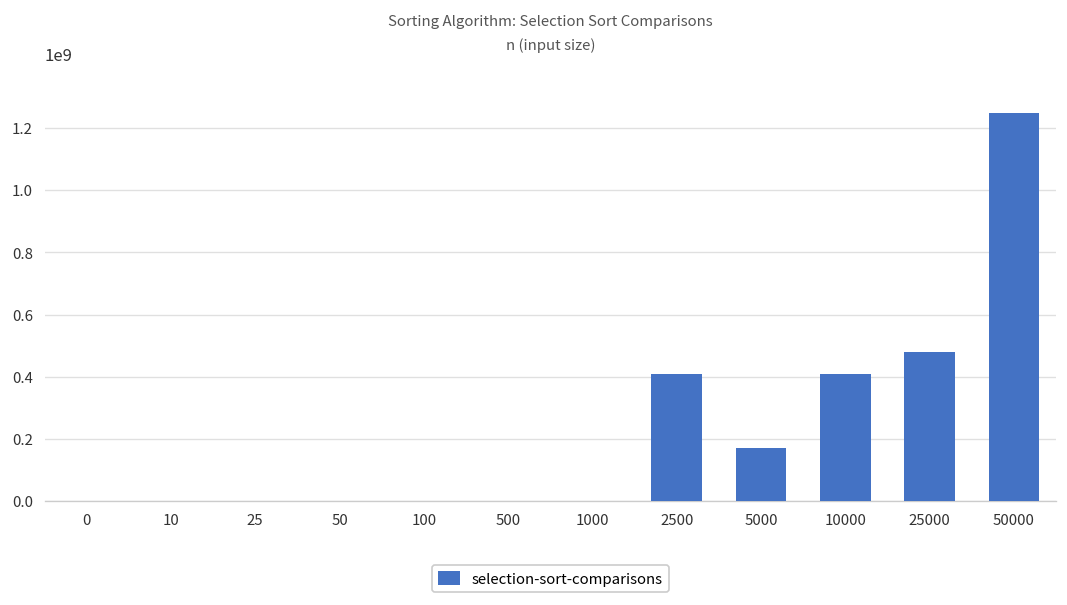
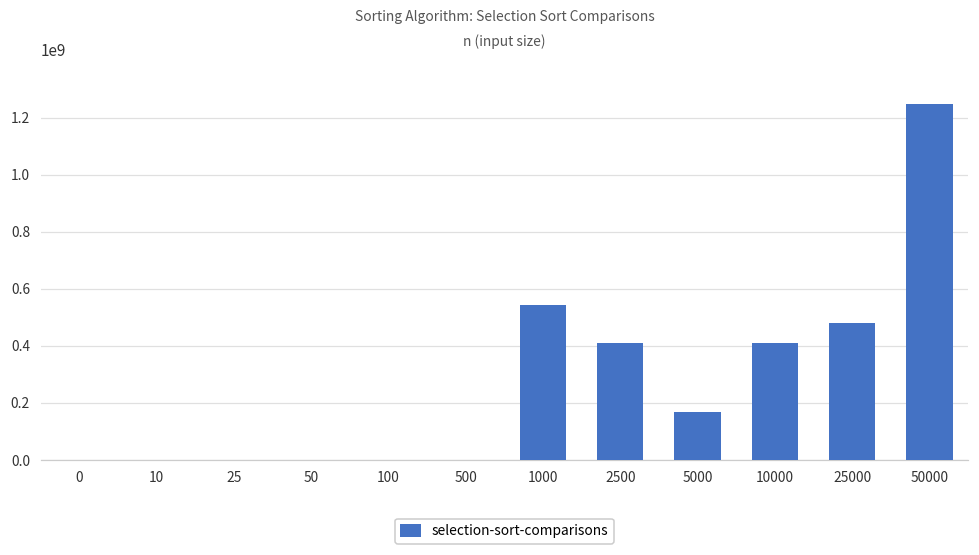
1000: 0 -> 540000000
